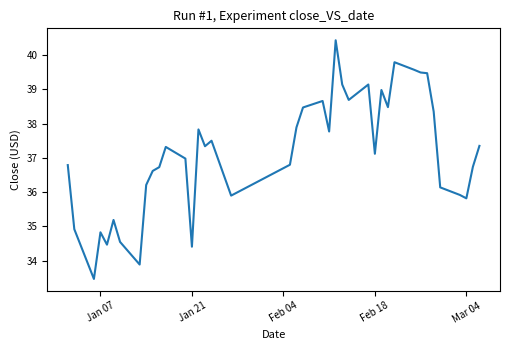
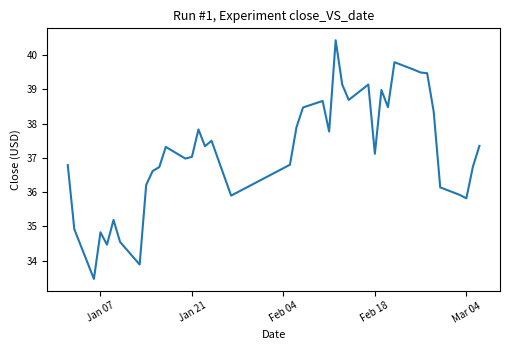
Jan 21: 34.4 -> 37.0
